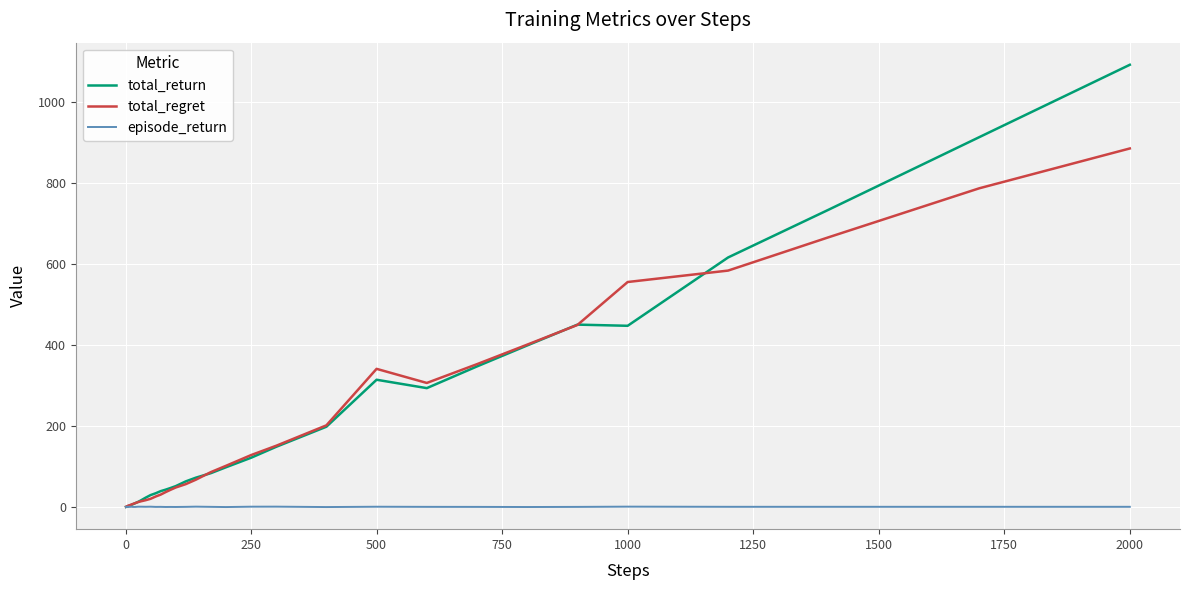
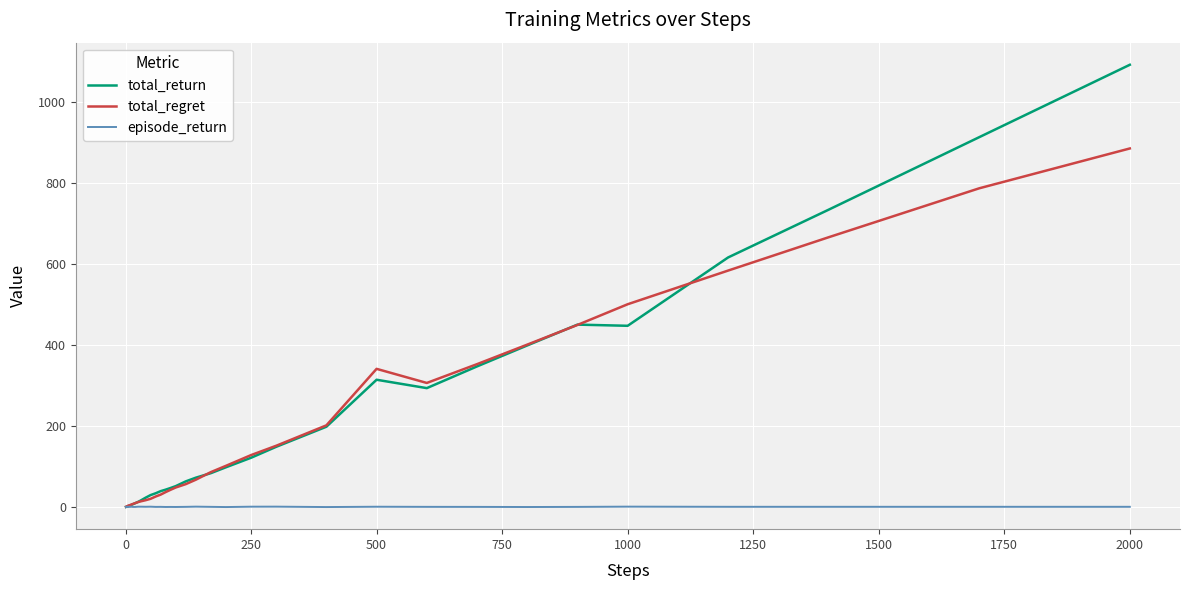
total_regret, 1000: 560 -> 500
